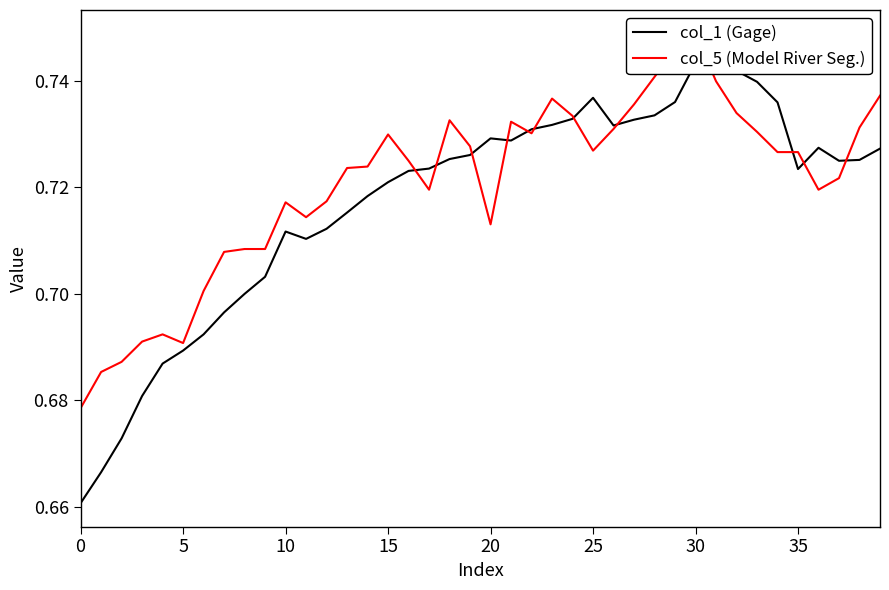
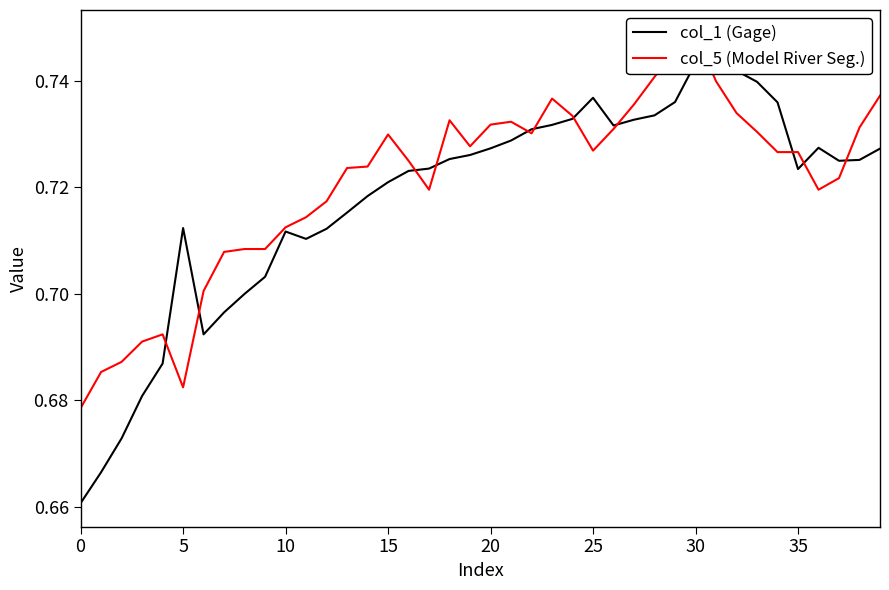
col_1 (Gage), 5: 0.689 -> 0.712
col_5 (Model River Seg.), 5: 0.691 -> 0.682
col_5 (Model River Seg.), 10: 0.717 -> 0.712
col_1 (Gage), 20: 0.729 -> 0.727
col_5 (Model River Seg.), 20: 0.713 -> 0.732
